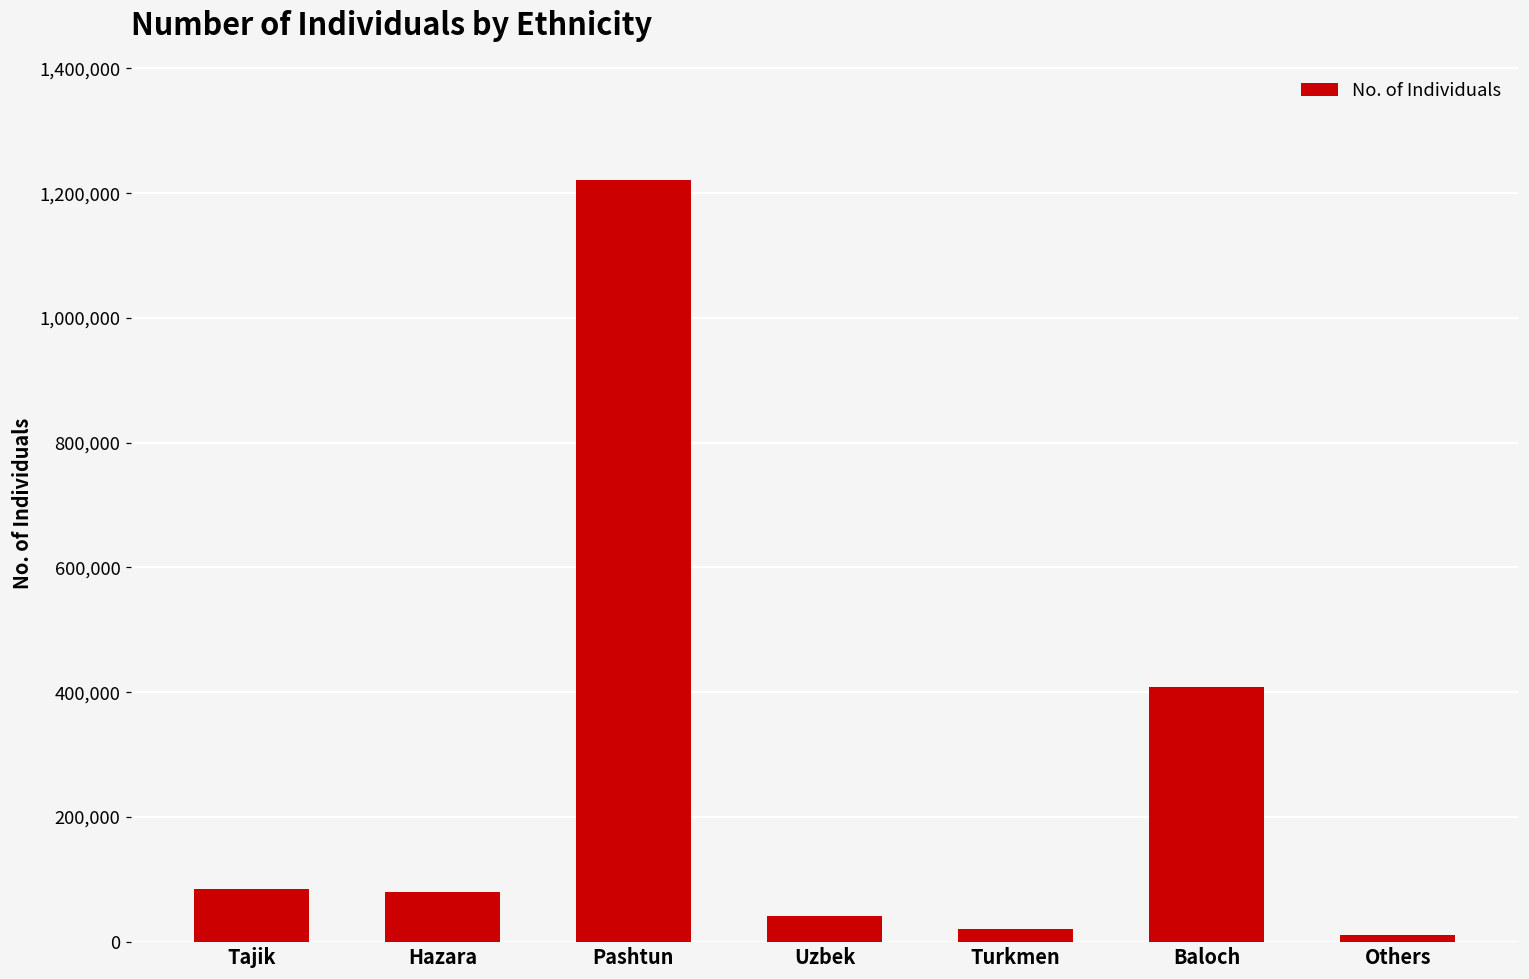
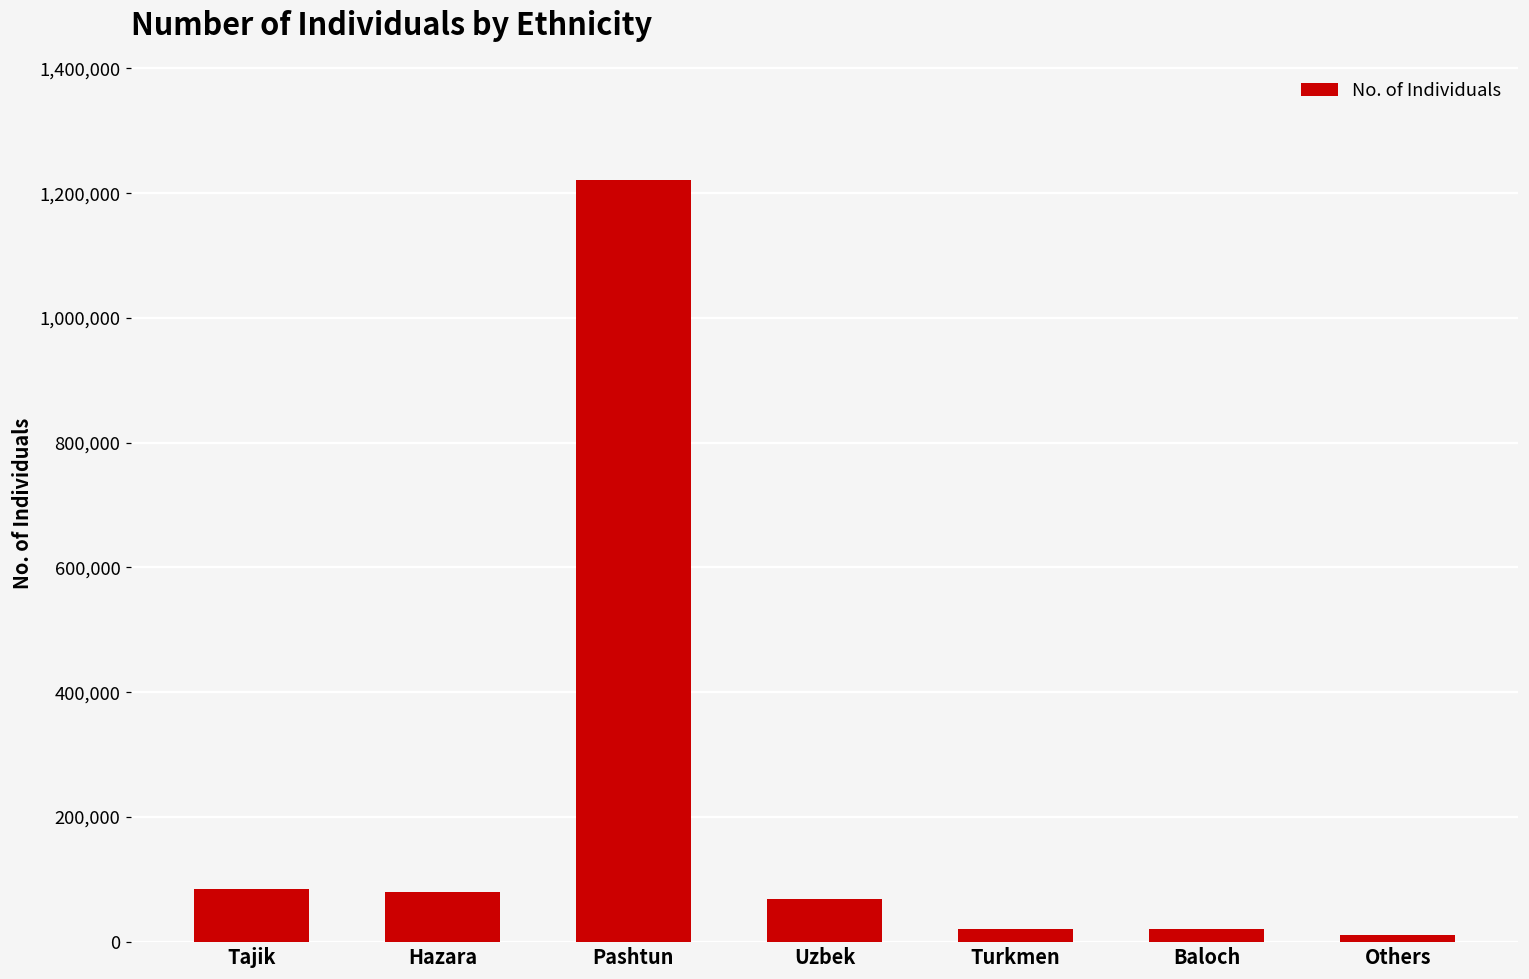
Uzbek: 40,000 -> 70,000
Baloch: 410,000 -> 20,000
